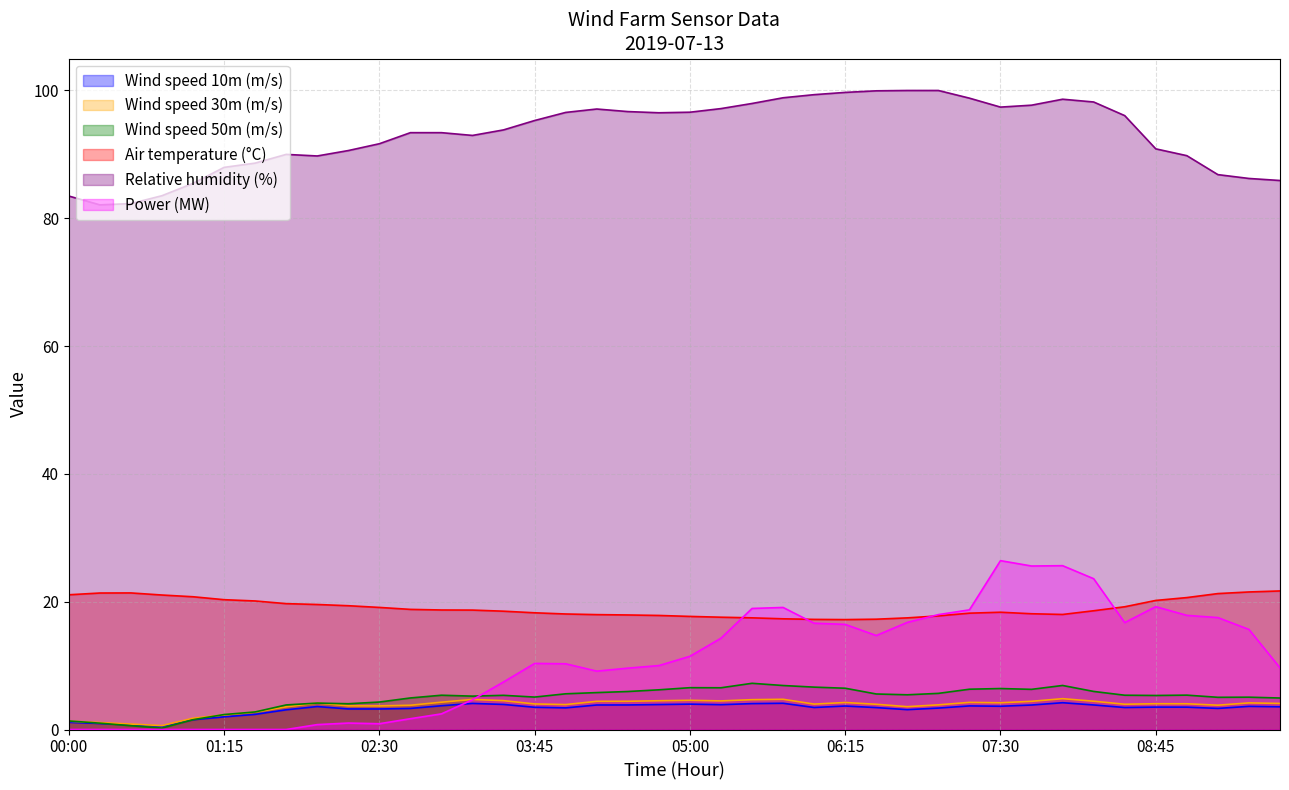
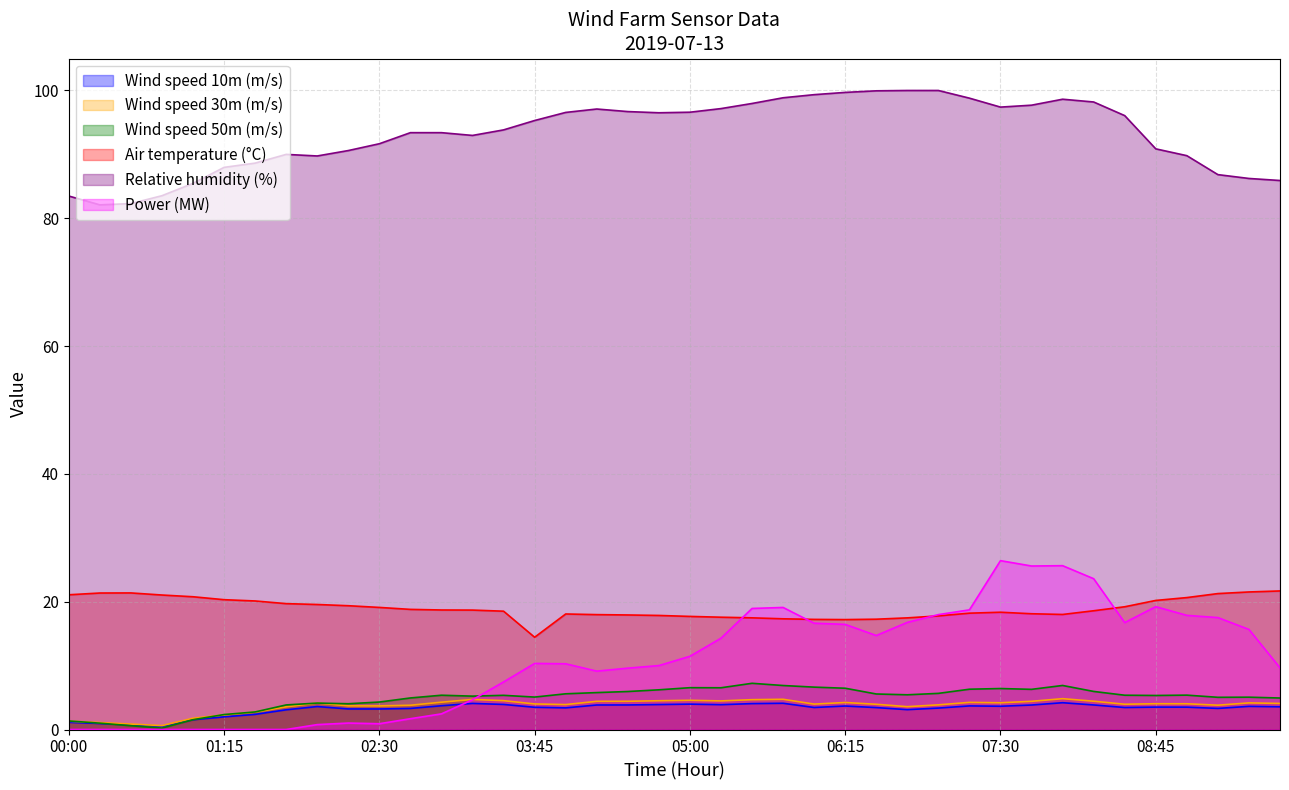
Air temperature (°C), 03:45: 18 -> 14
